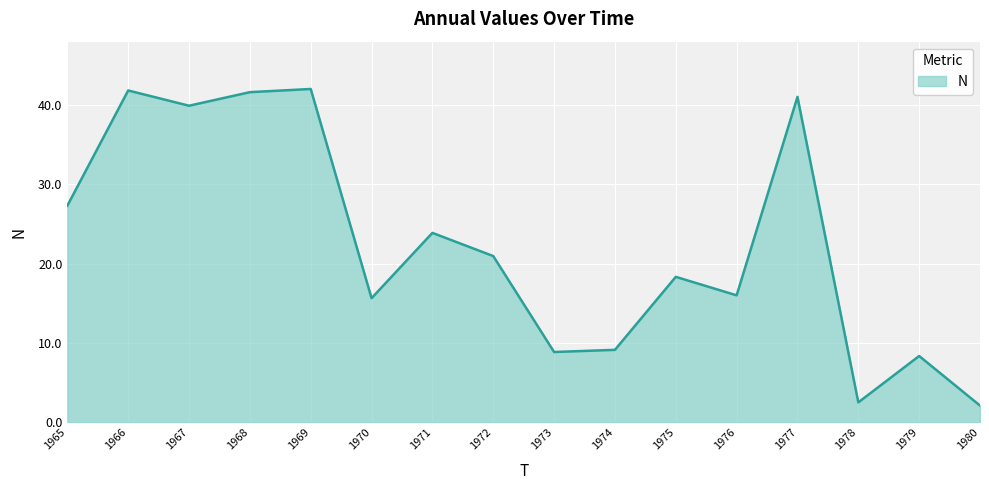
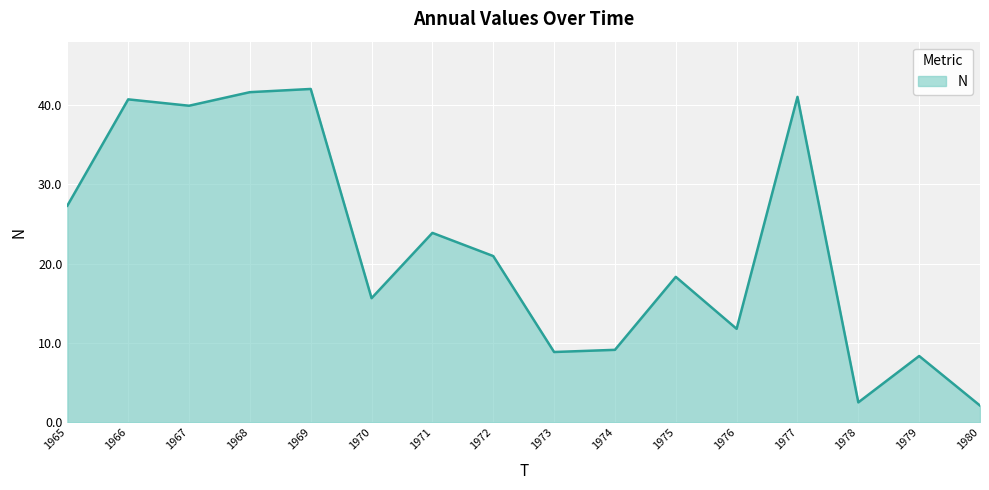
1966: 42 -> 41
1976: 16 -> 12
